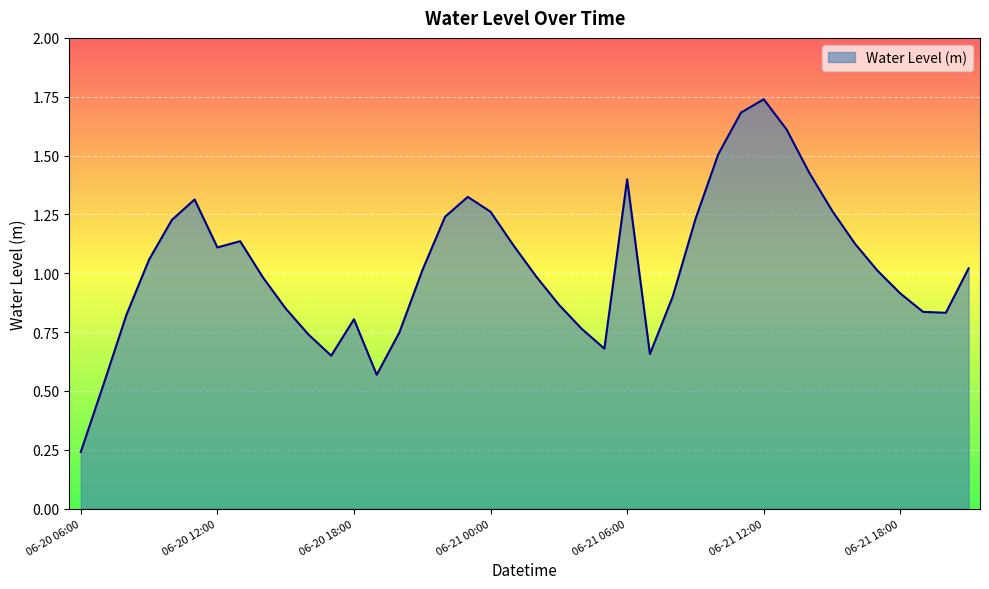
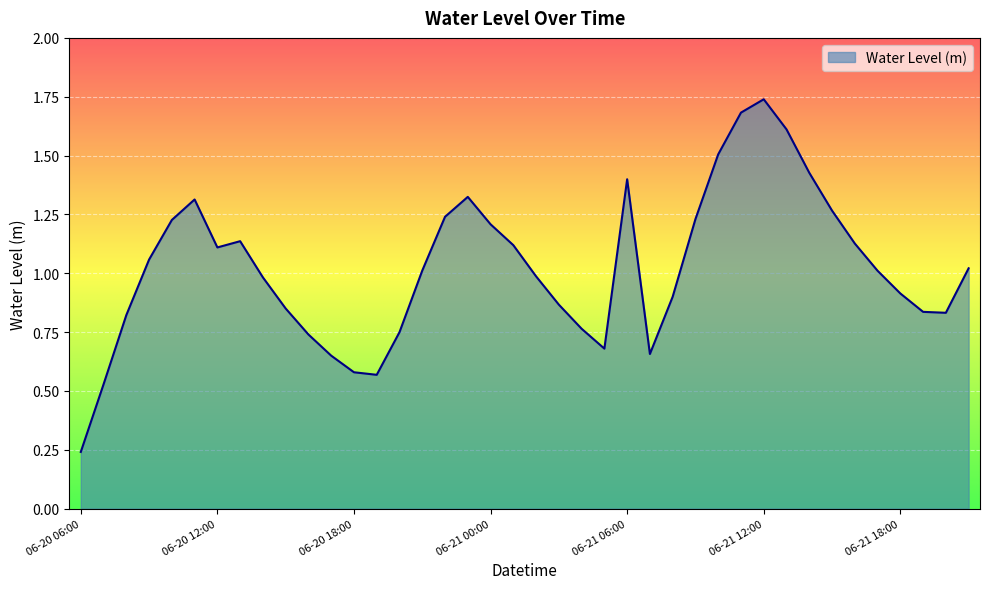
06-20 18:00: 0.80 -> 0.58
06-21 00:00: 1.26 -> 1.21
